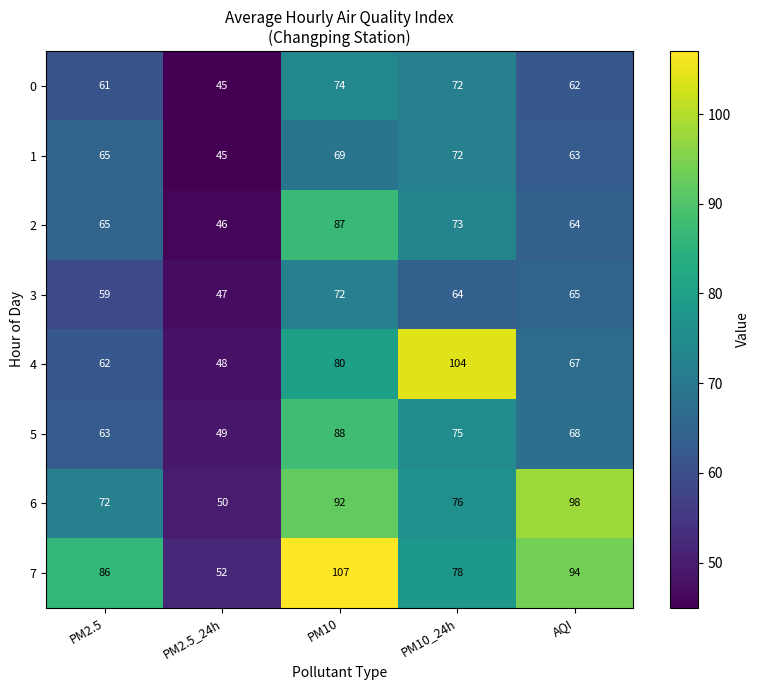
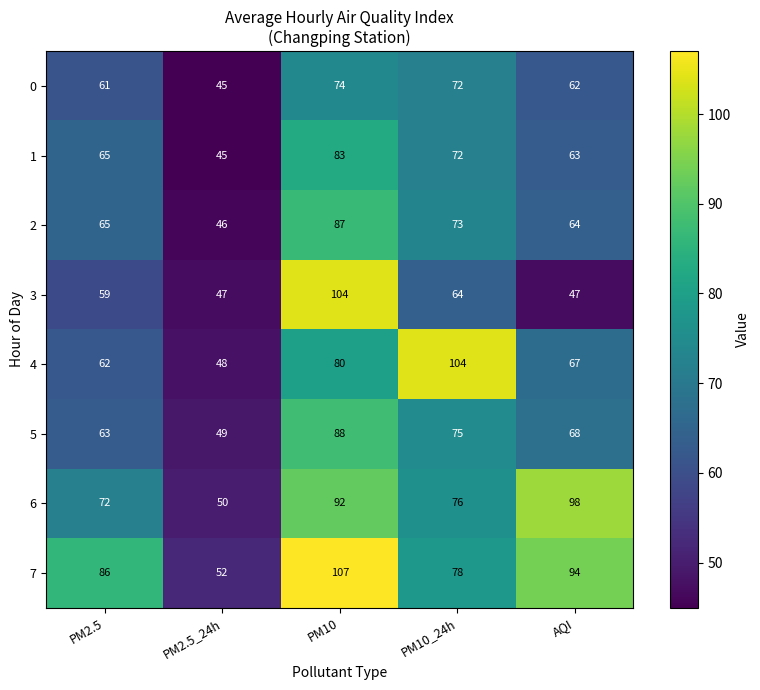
1, PM10: 69 -> 83
3, PM10: 72 -> 104
3, AQI: 65 -> 47
